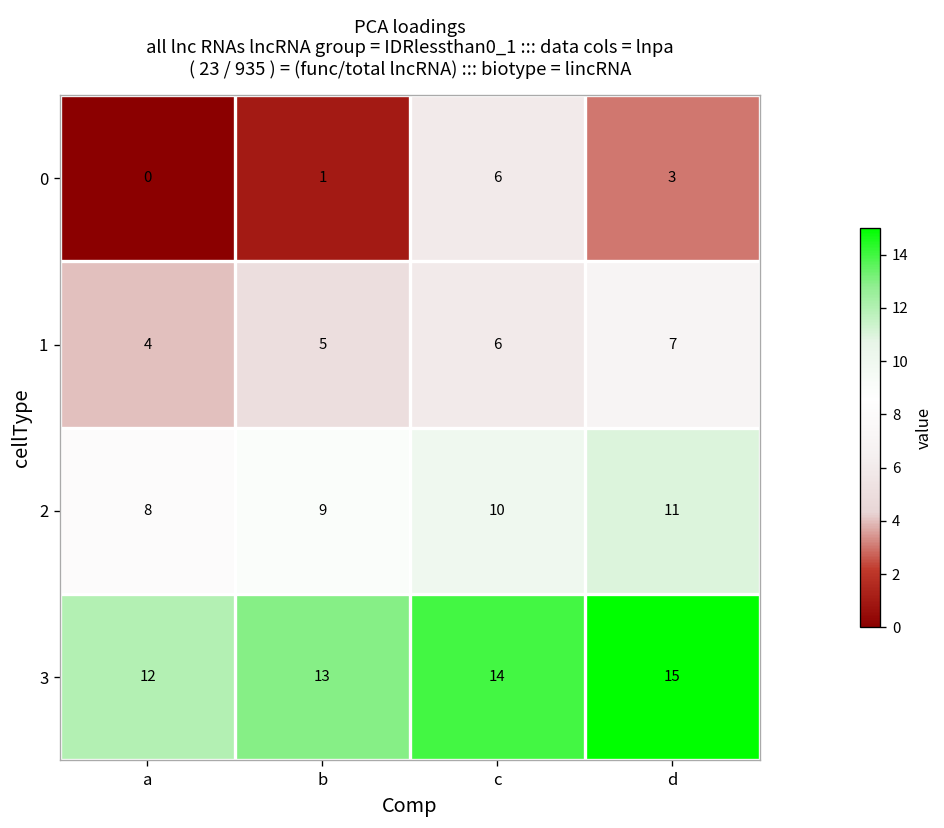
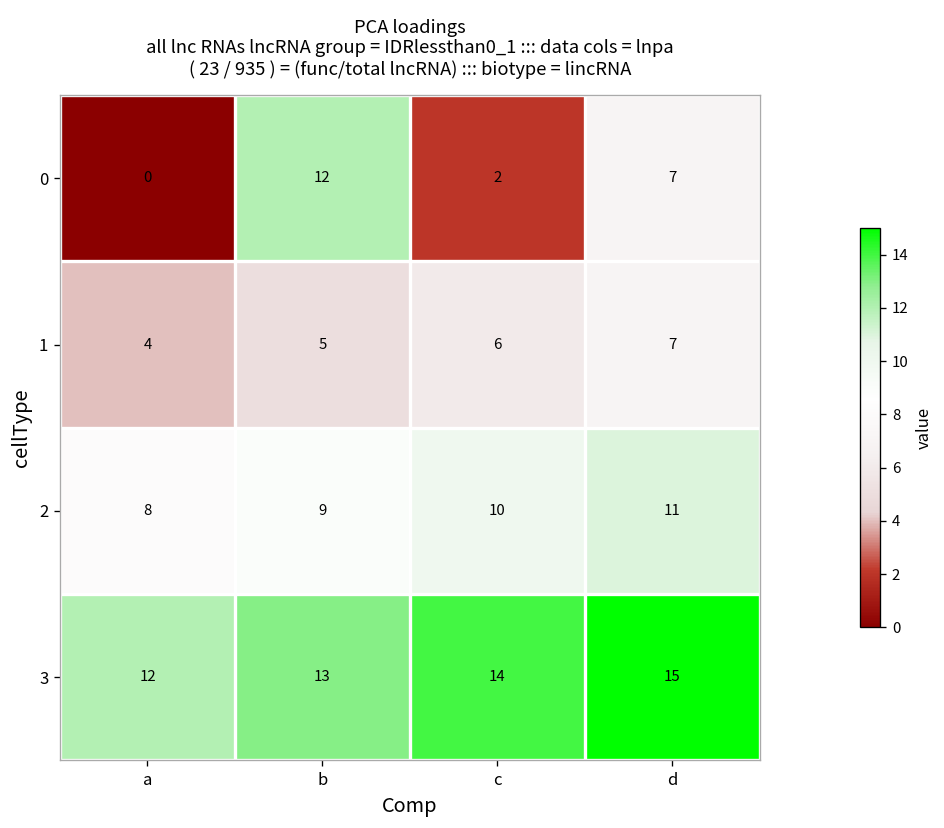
0, b: 1 -> 12
0, c: 6 -> 2
0, d: 3 -> 7
